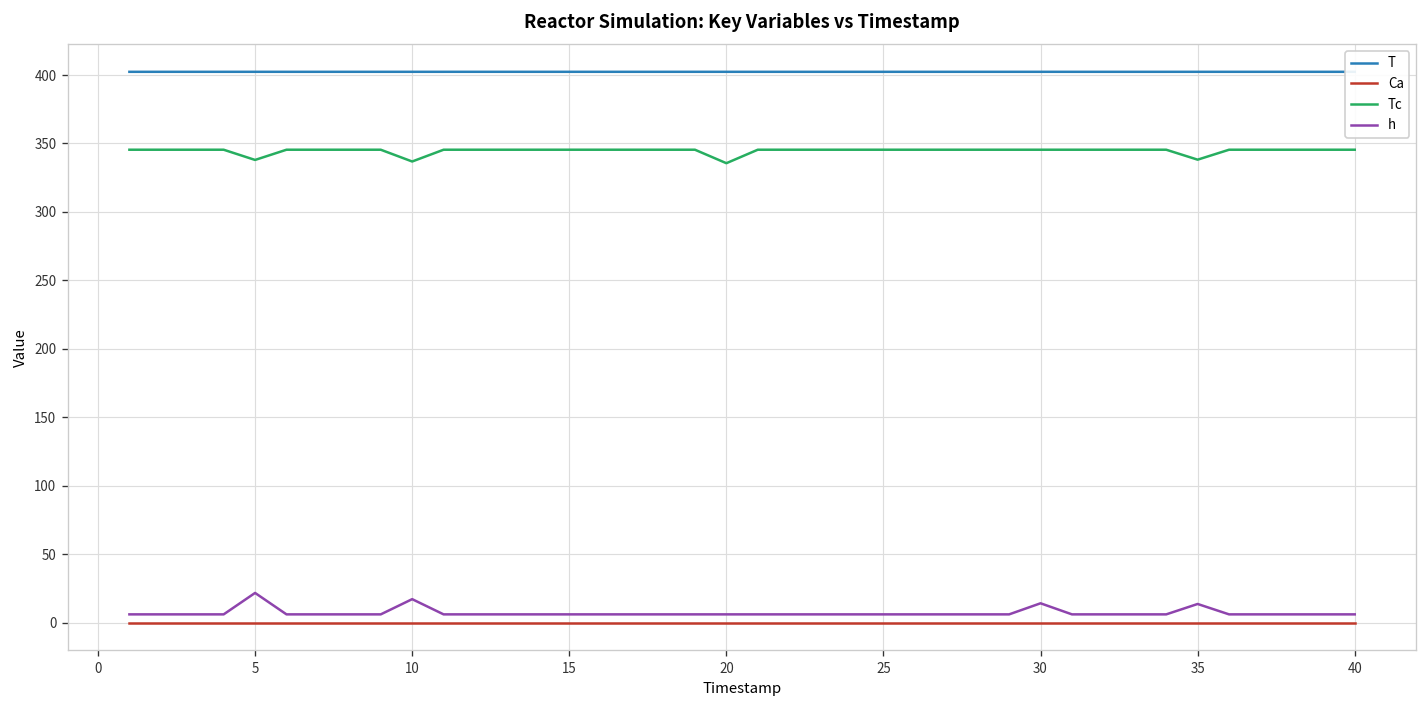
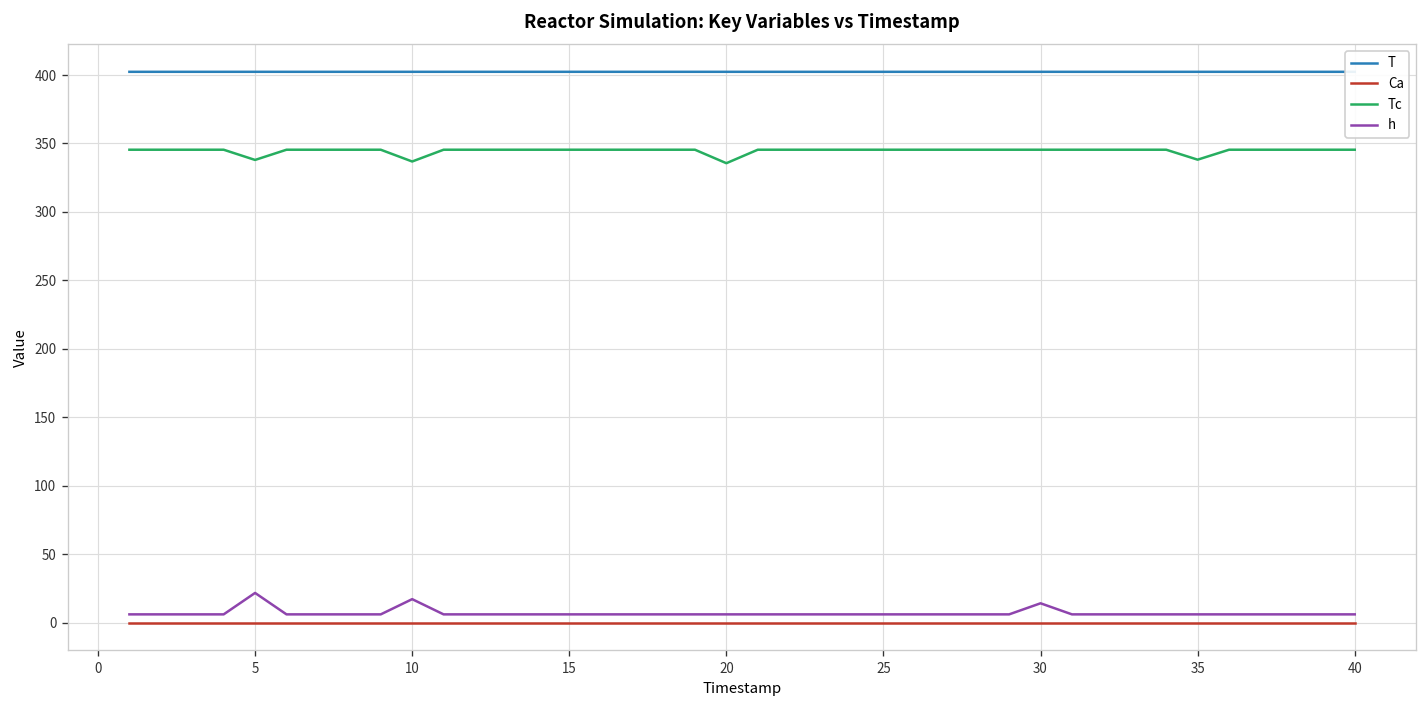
h, 35: 14 -> 6
